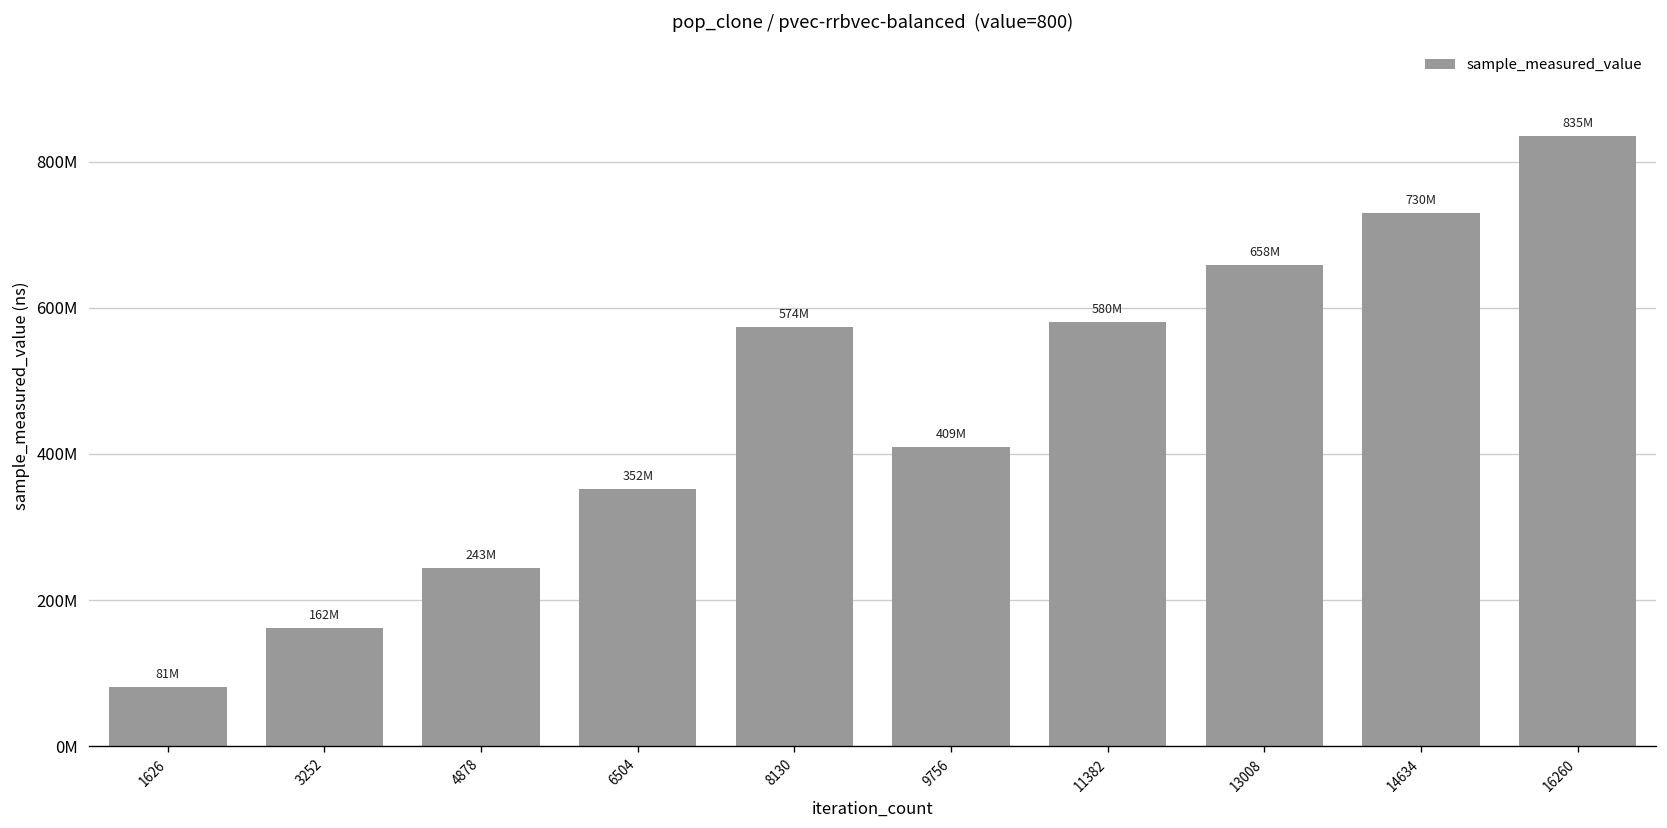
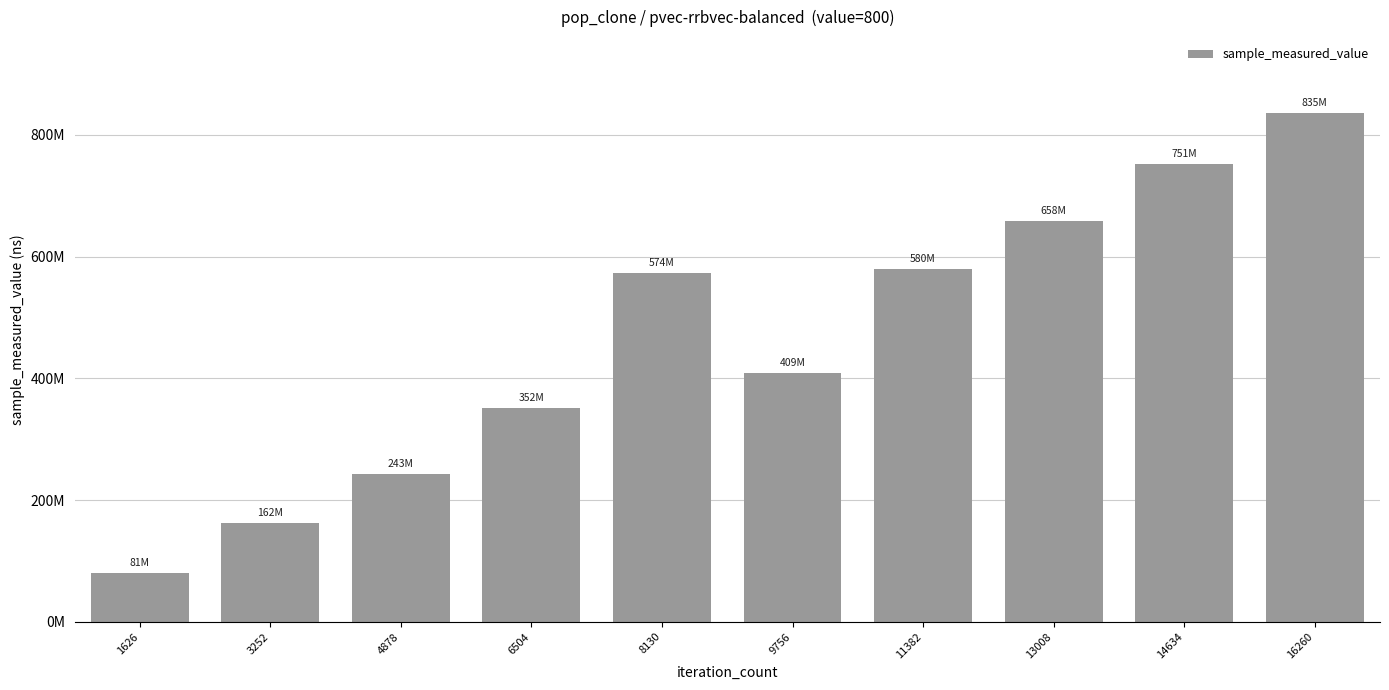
14634: 730M -> 751M
